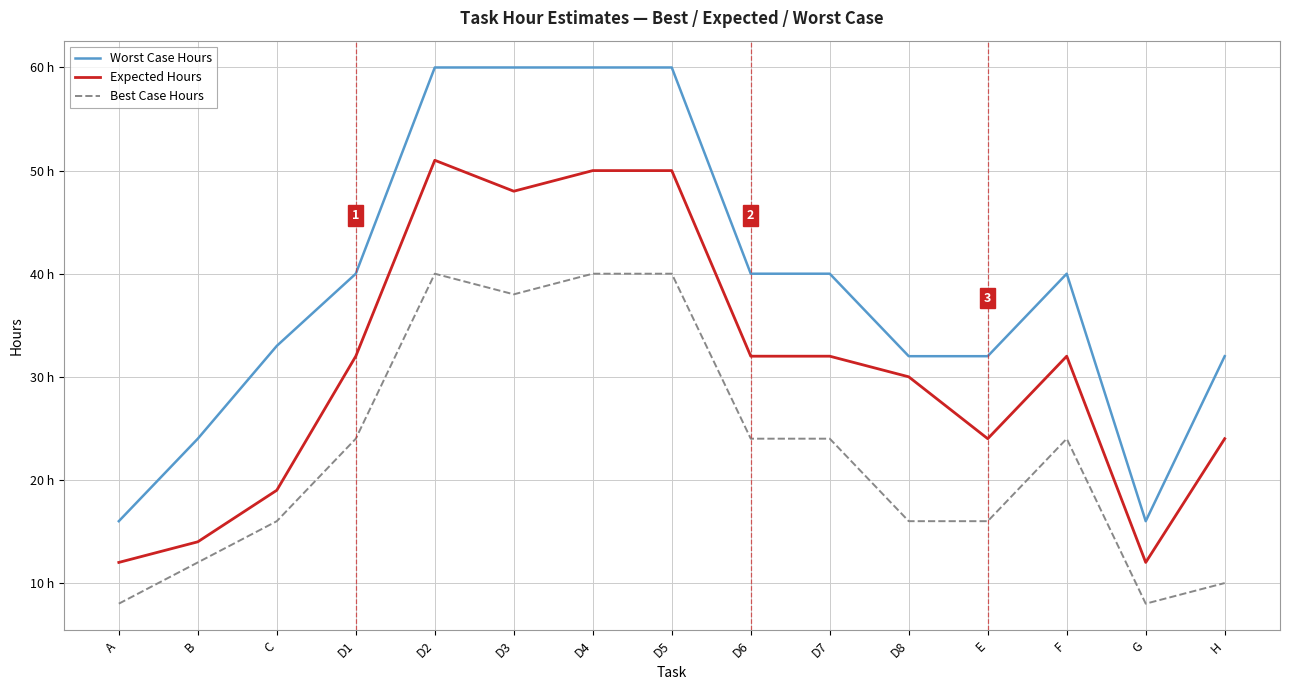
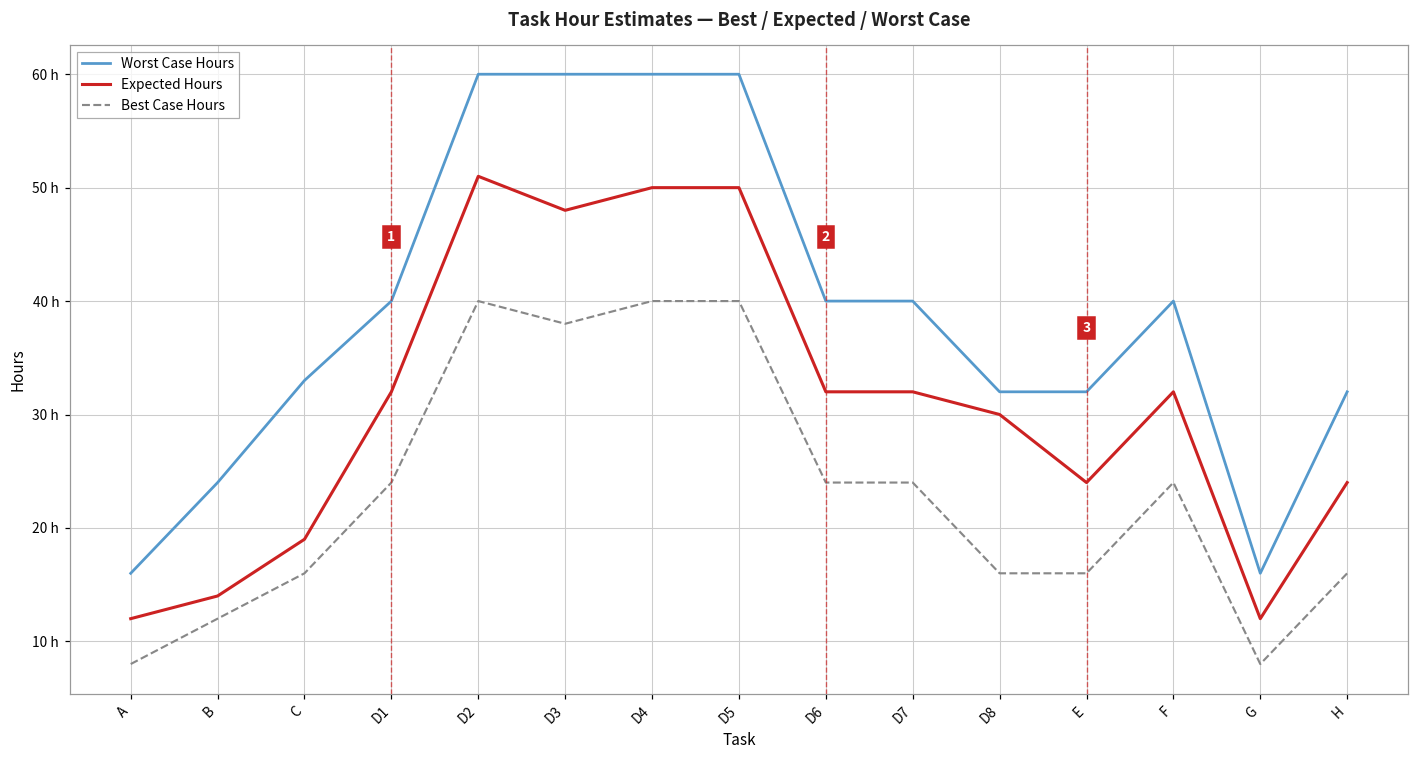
Best Case Hours, H: 10 h -> 16 h
